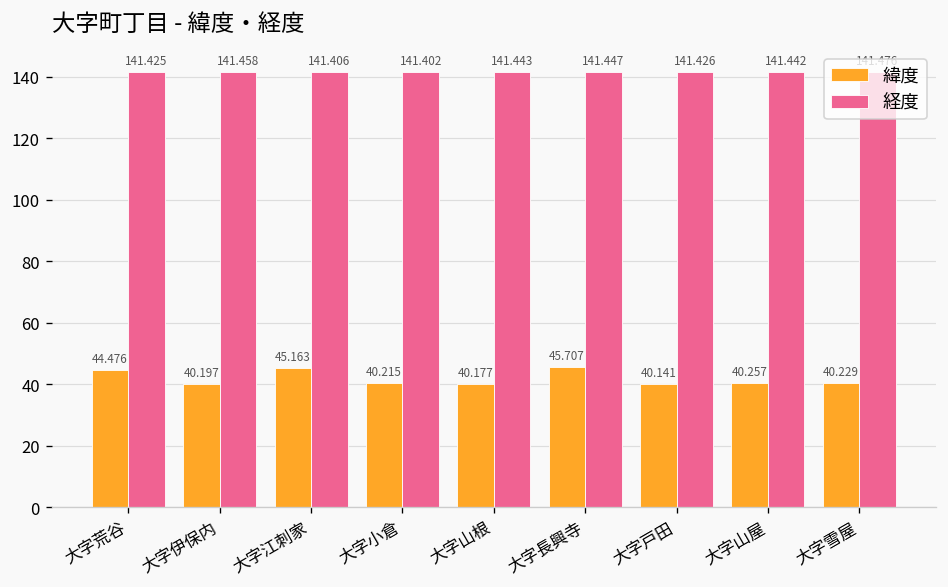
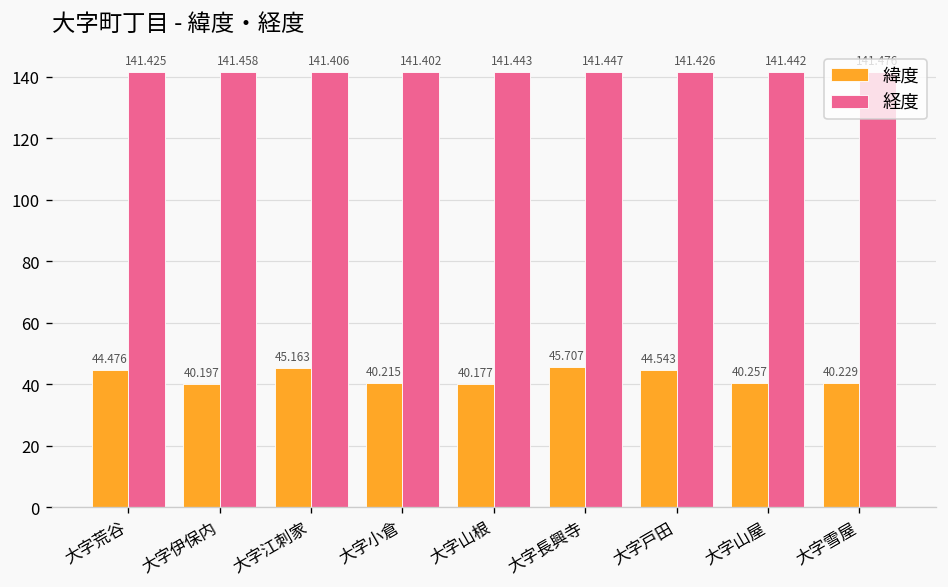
緯度, 大字戸田: 40.141 -> 44.543
